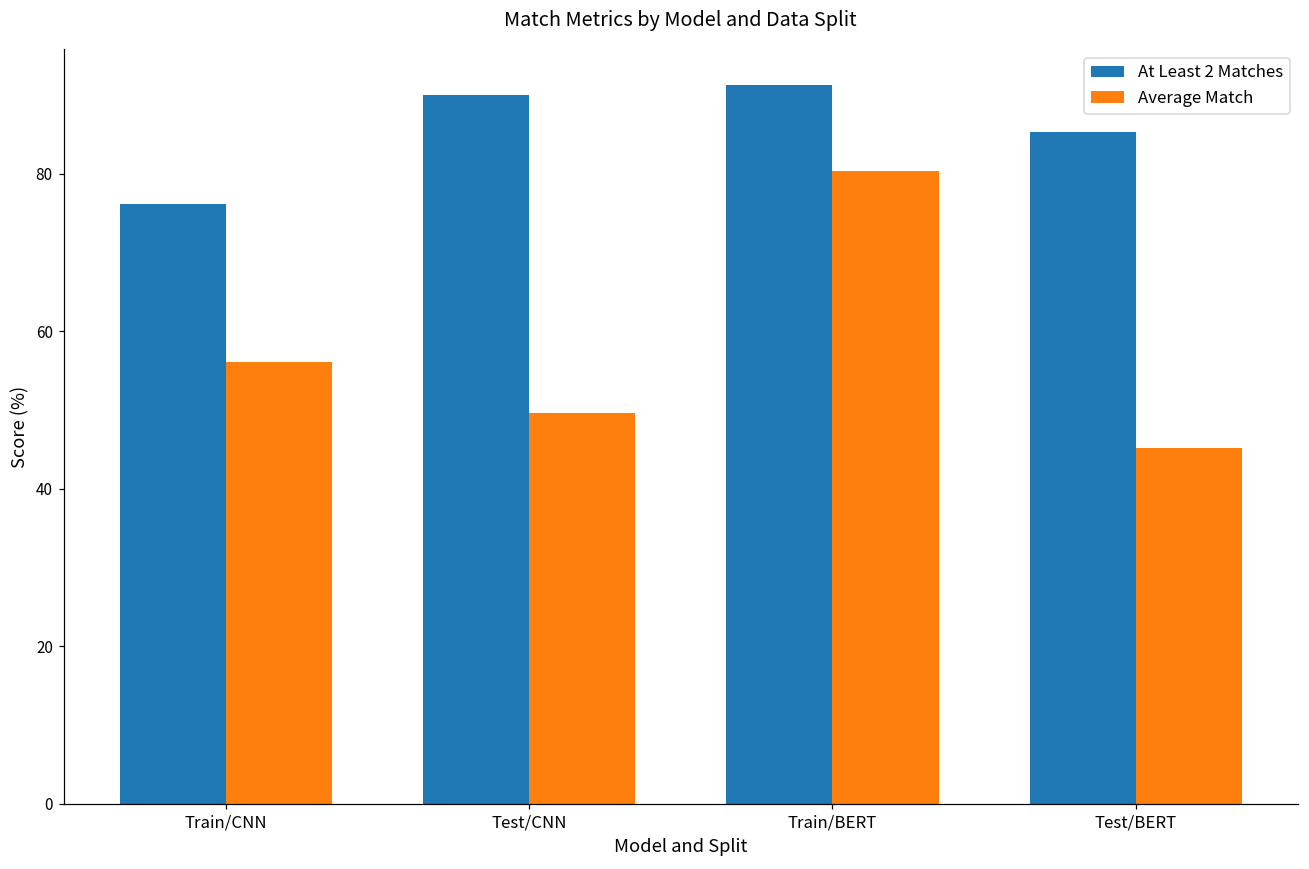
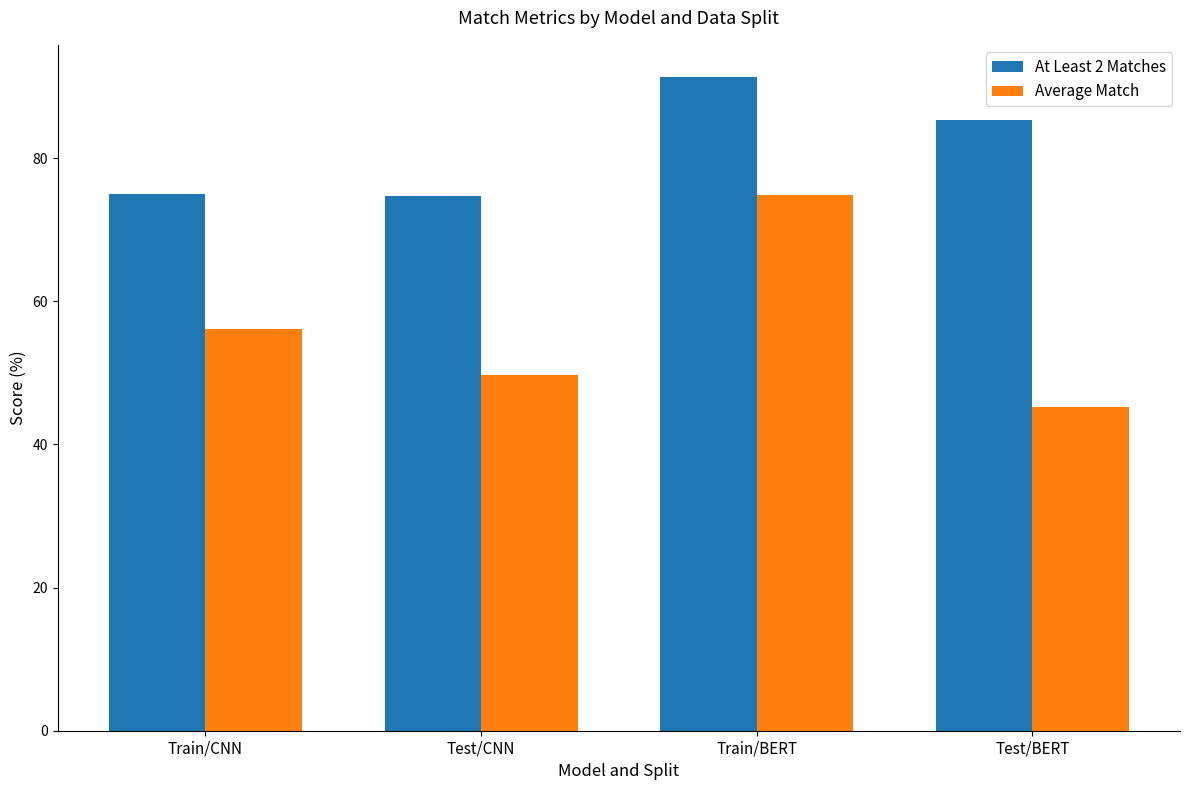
At Least 2 Matches, Train/CNN: 76 -> 75
At Least 2 Matches, Test/CNN: 90 -> 75
Average Match, Train/BERT: 80 -> 75
